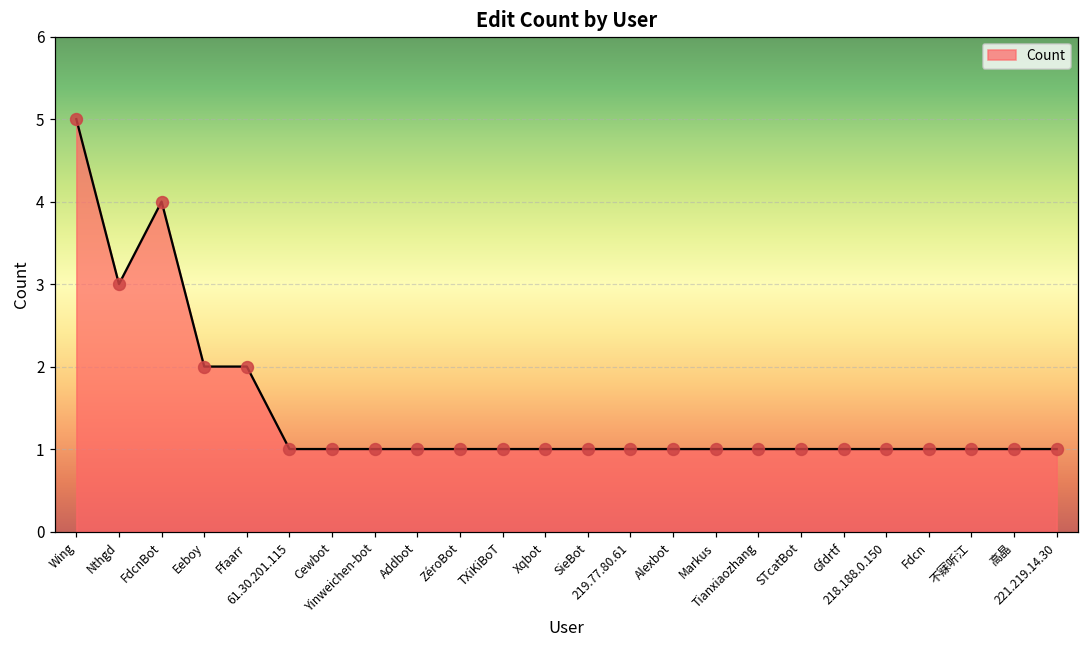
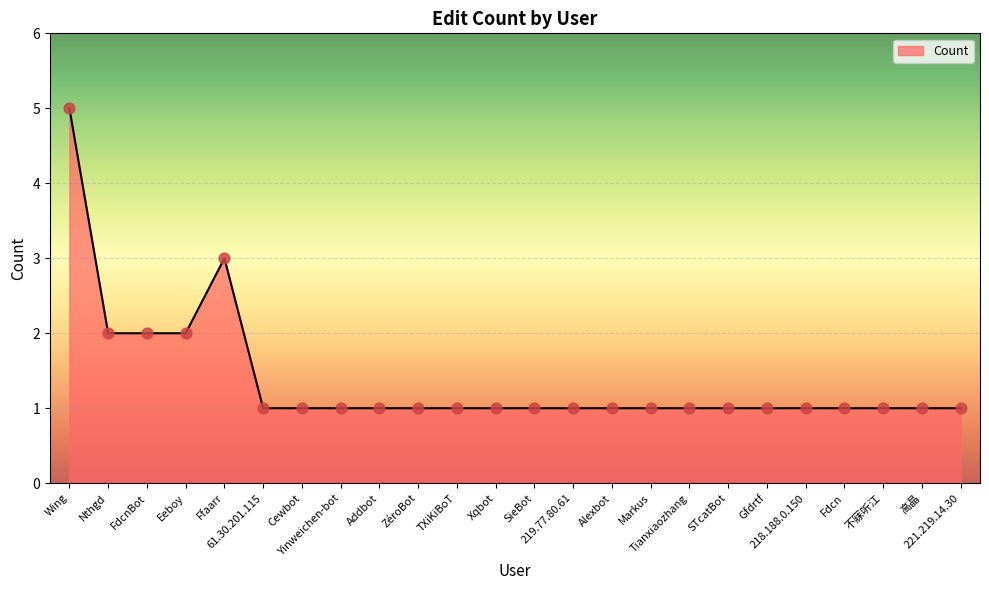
Nthgd: 3 -> 2
FdcnBot: 4 -> 2
Ffaarr: 2 -> 3
